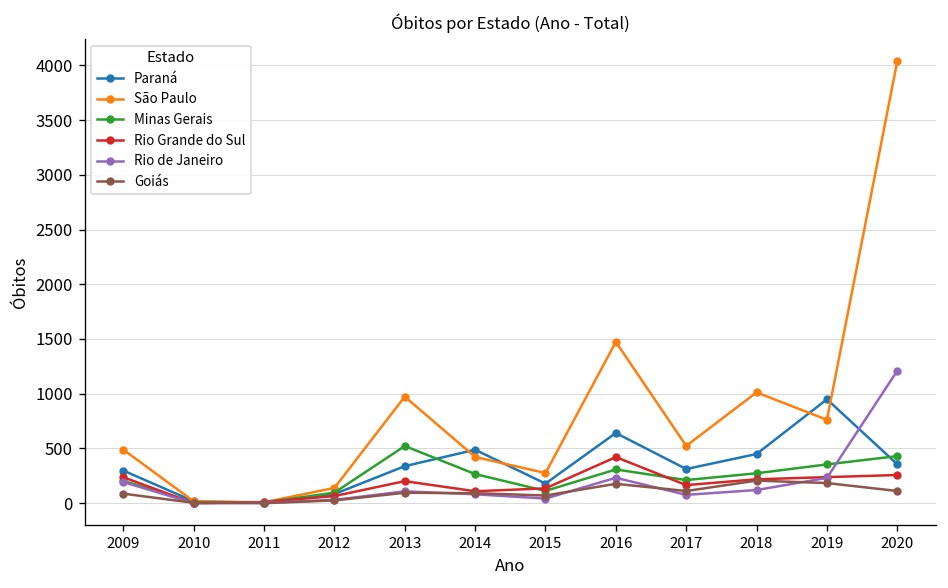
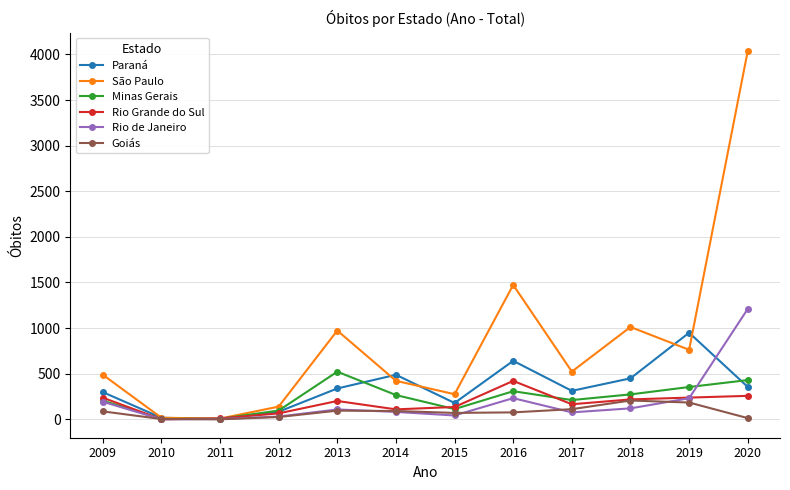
Goiás, 2016: 200 -> 100
Goiás, 2020: 100 -> 0
